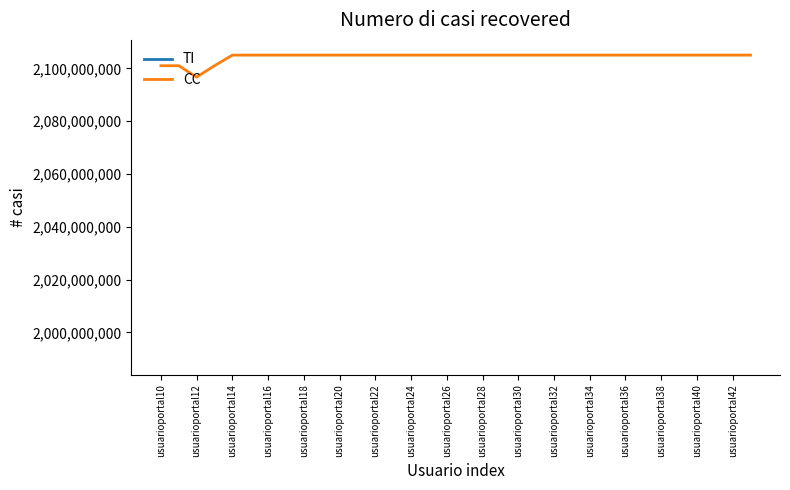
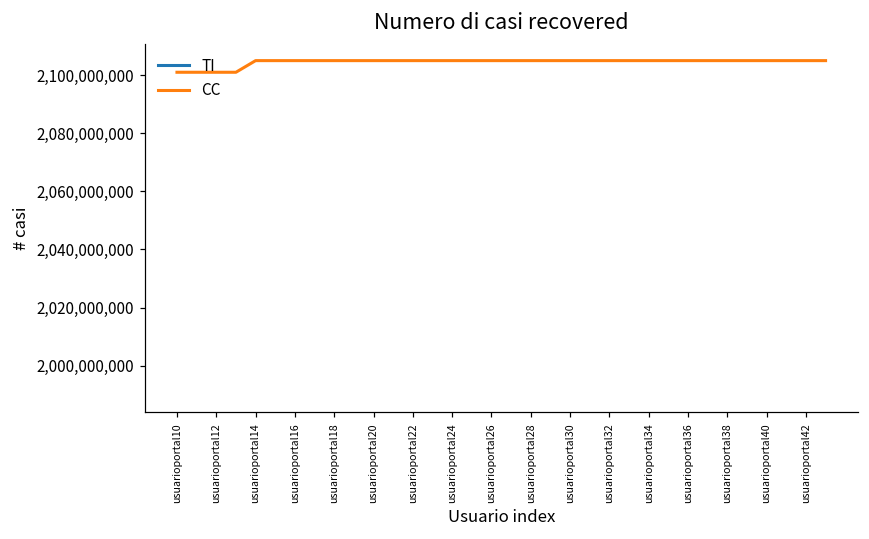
CC, usuarioportal12: 2,097,000,000 -> 2,101,000,000
